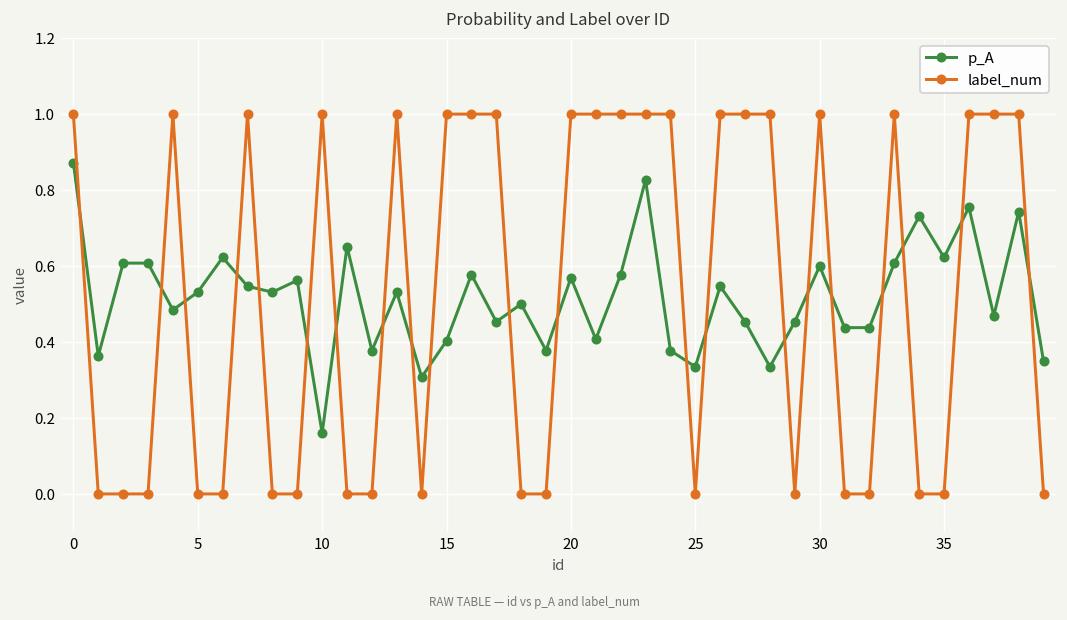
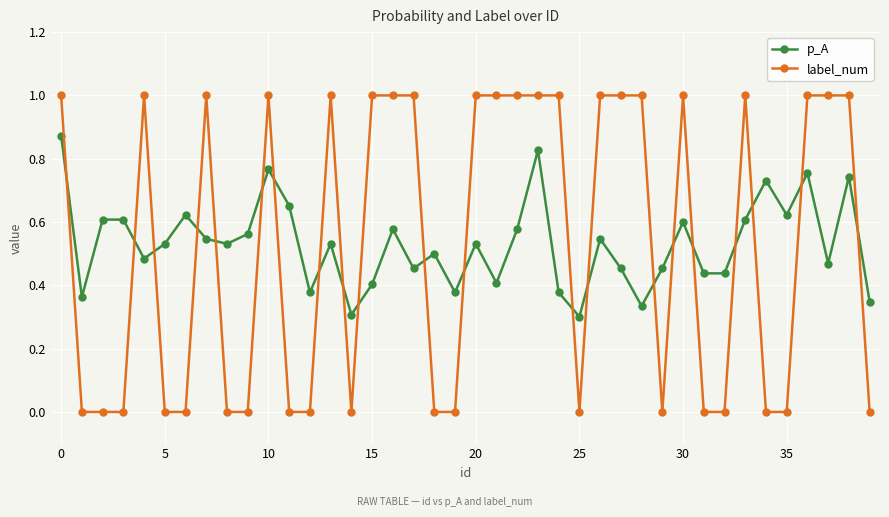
p_A, 10: 0.16 -> 0.77
p_A, 20: 0.57 -> 0.53
p_A, 25: 0.33 -> 0.30
